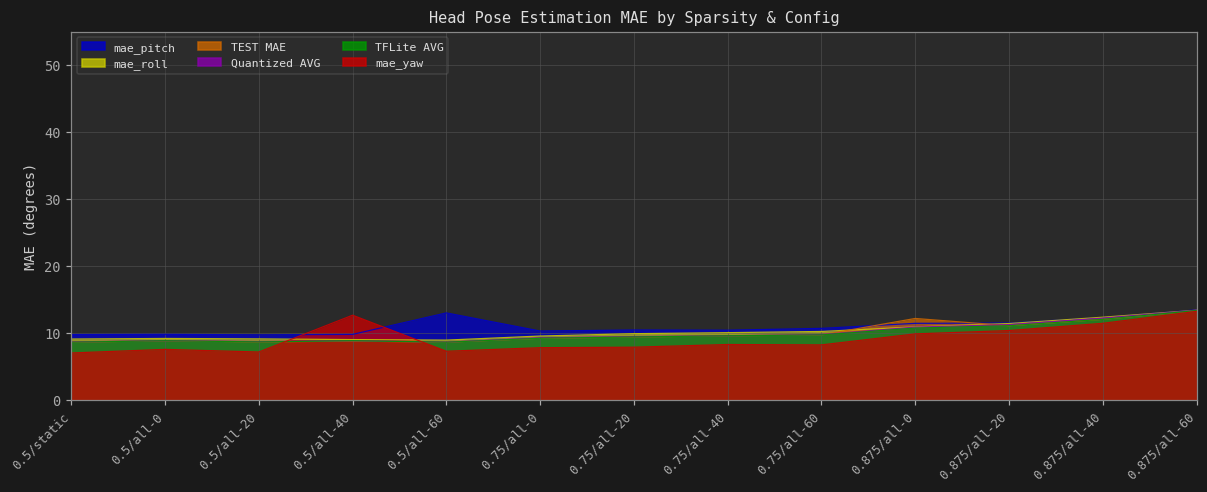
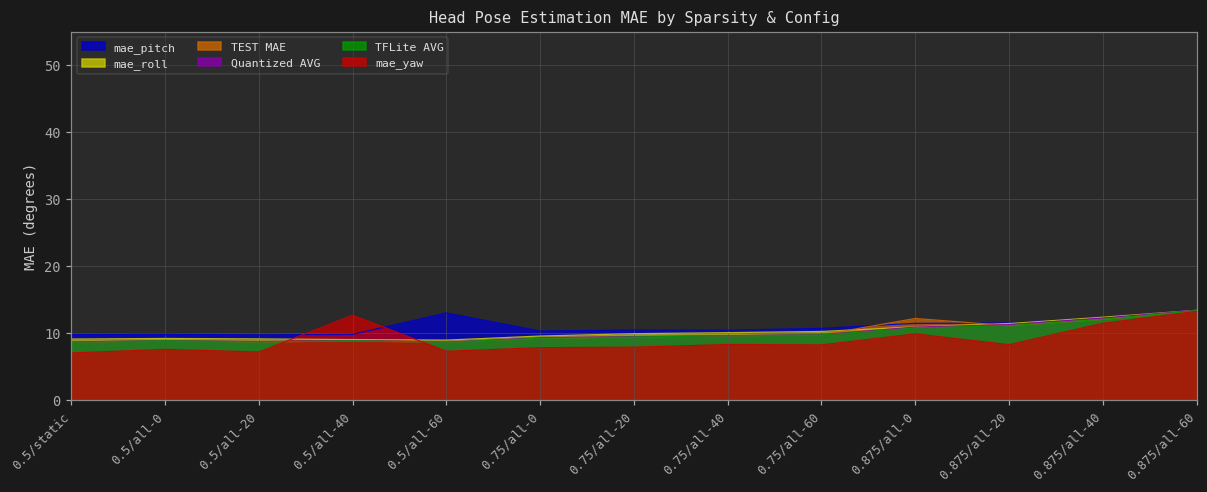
mae_yaw, 0.875/all-20: 10 -> 8
